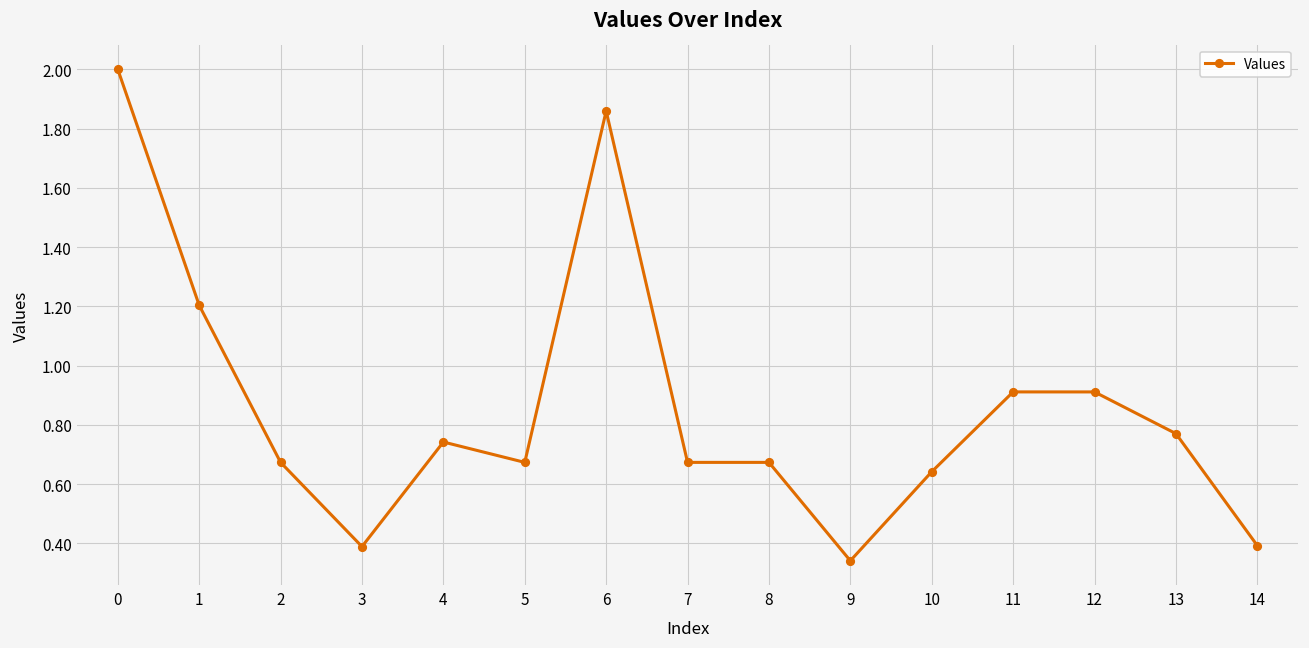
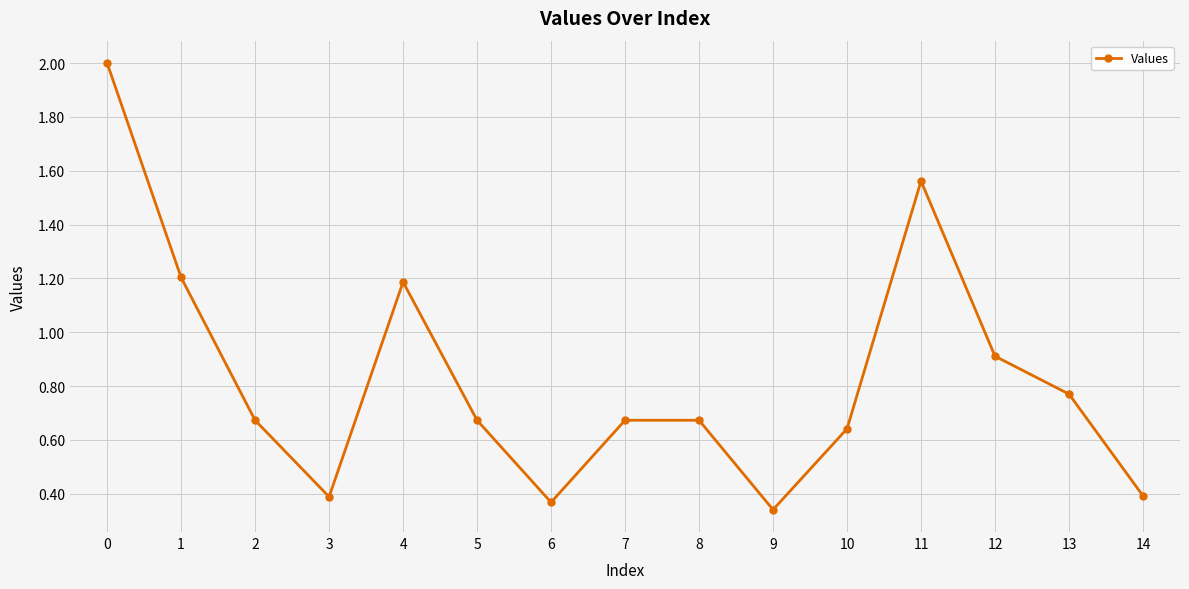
4: 0.74 -> 1.19
6: 1.86 -> 0.37
11: 0.91 -> 1.56
